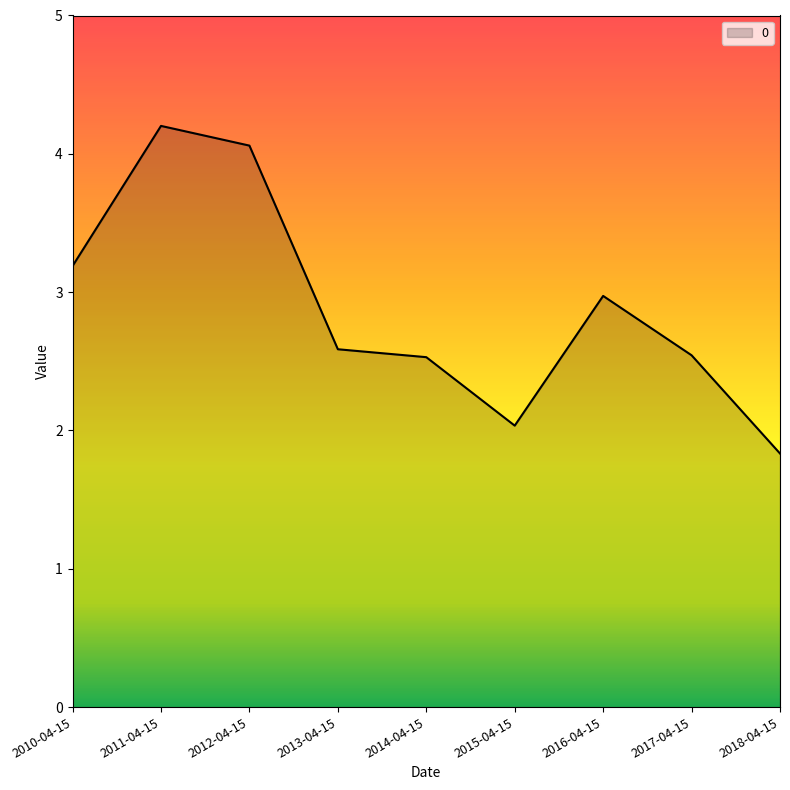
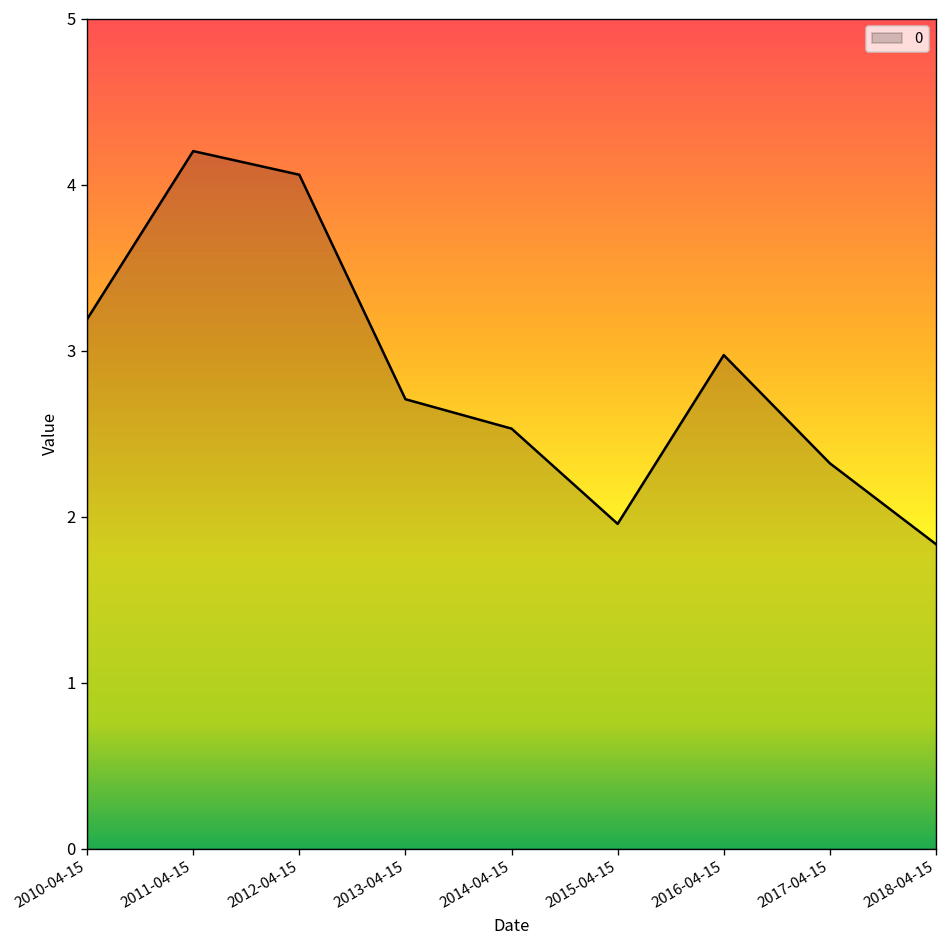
2013-04-15: 2.59 -> 2.71
2015-04-15: 2.03 -> 1.96
2017-04-15: 2.54 -> 2.32
